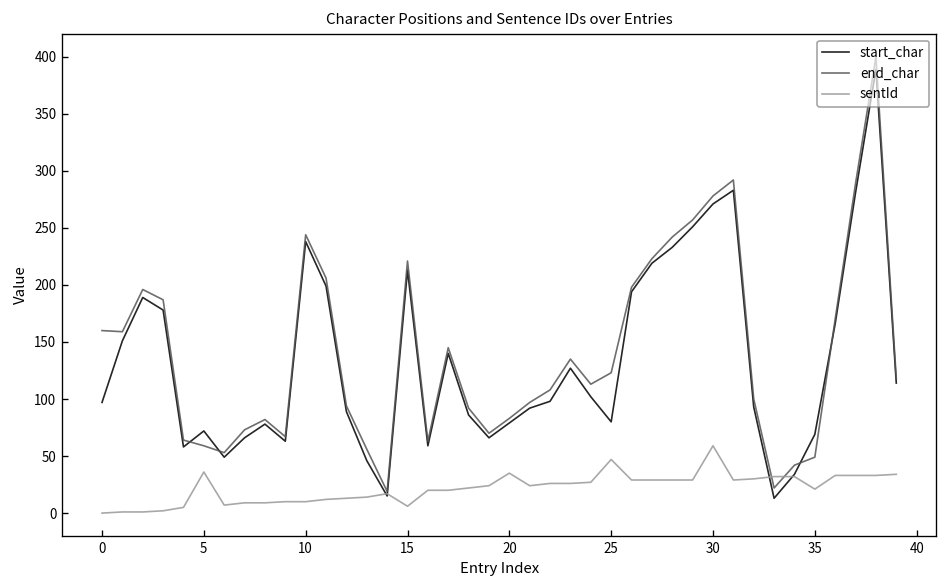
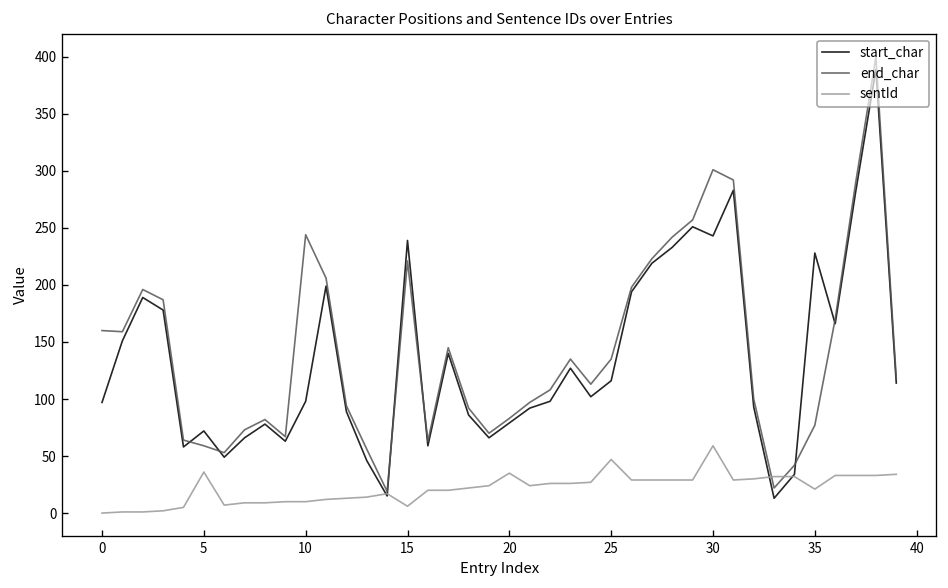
start_char, 10: 240 -> 100
start_char, 15: 210 -> 240
start_char, 25: 80 -> 120
end_char, 25: 120 -> 140
start_char, 30: 270 -> 240
end_char, 30: 280 -> 300
start_char, 35: 70 -> 230
end_char, 35: 50 -> 80
